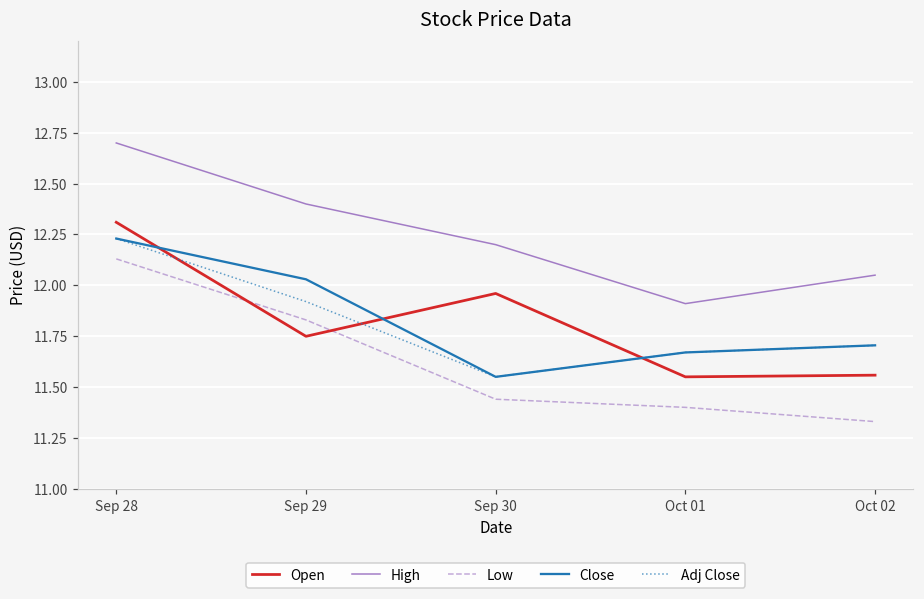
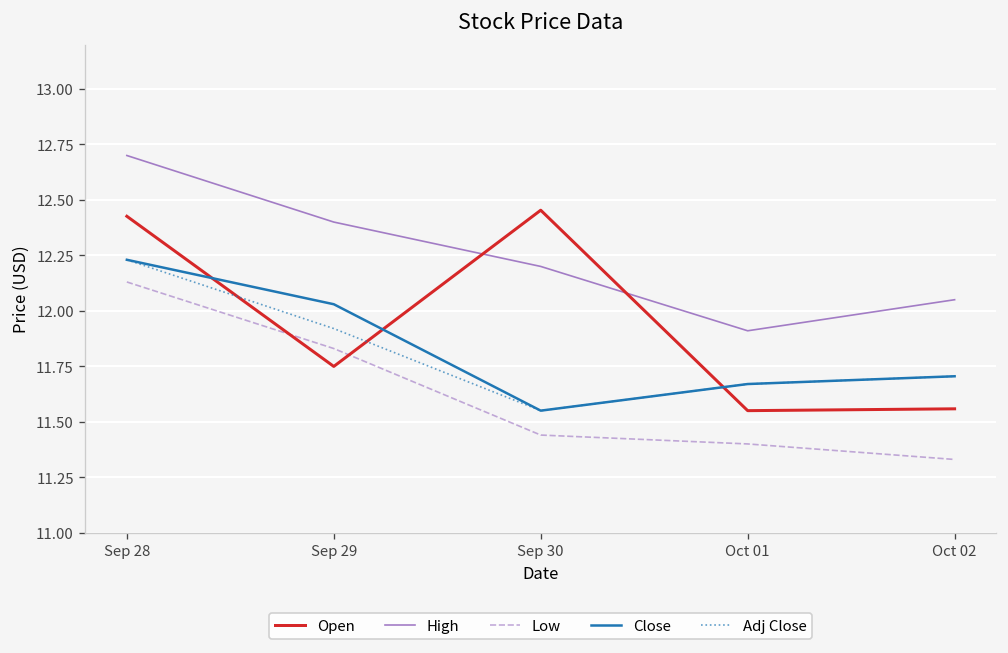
Open, Sep 28: 12.31 -> 12.43
Open, Sep 30: 11.96 -> 12.45
